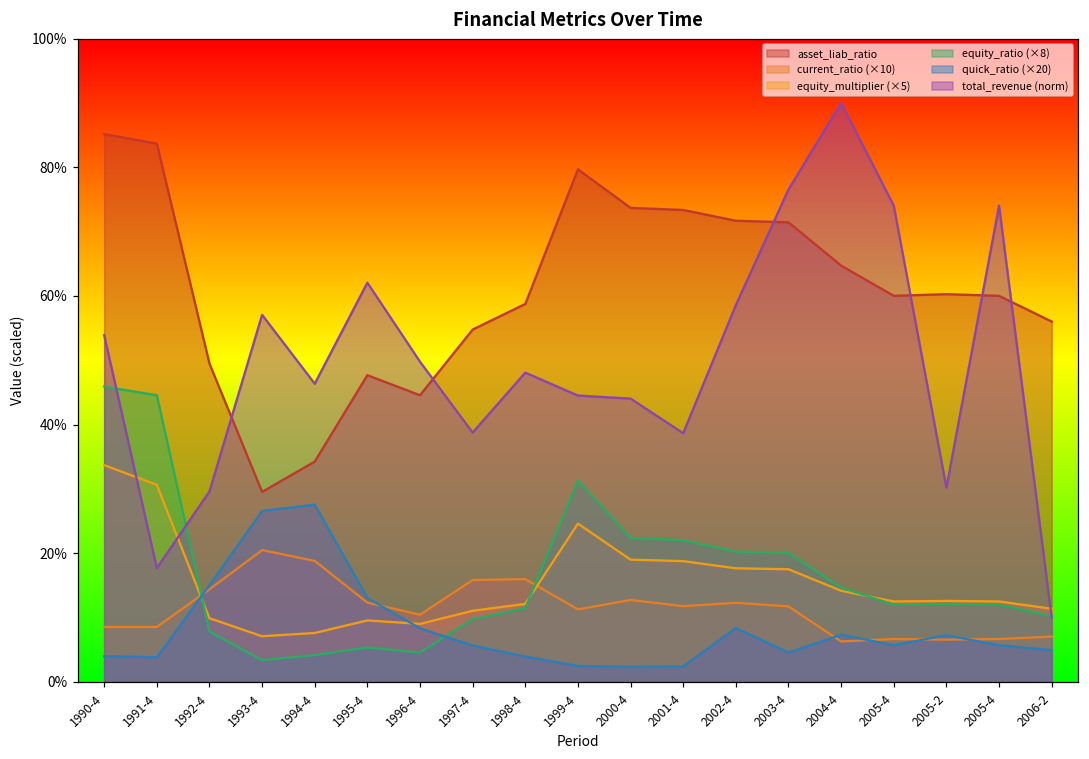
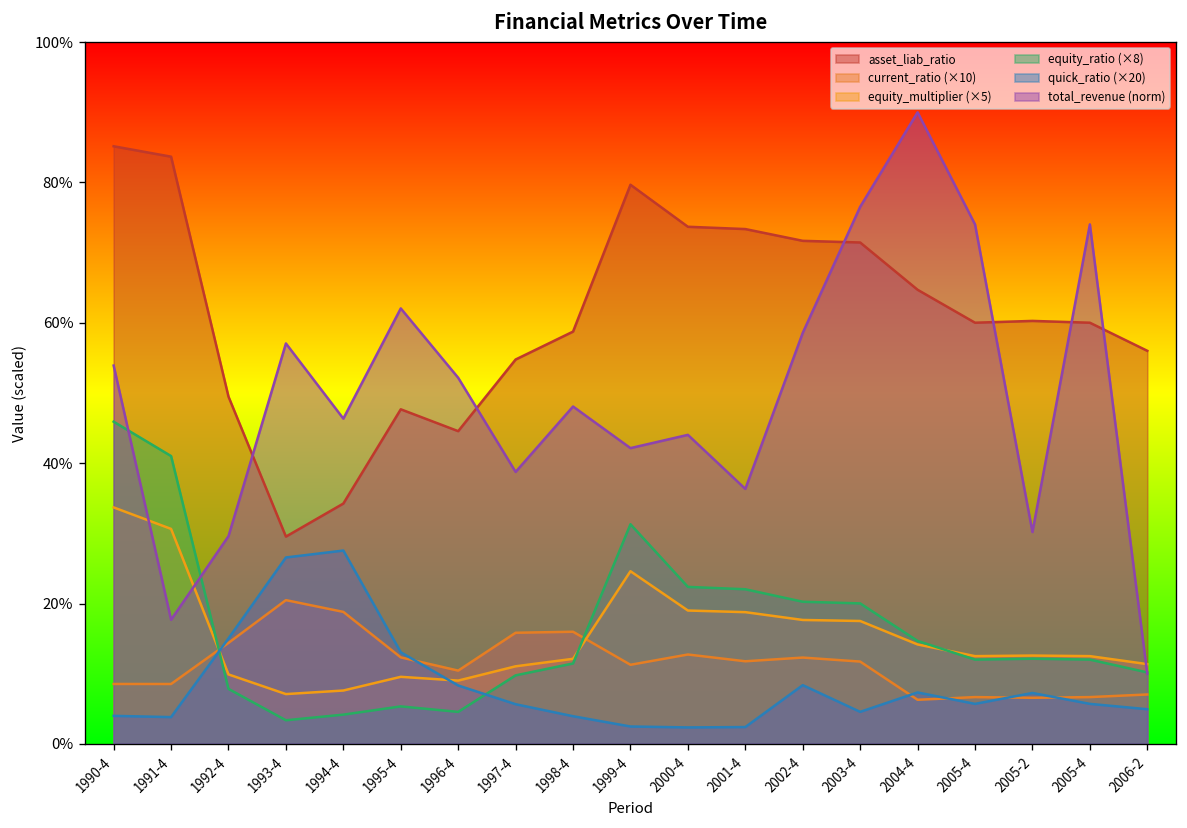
equity_ratio (×8), 1991-4: 45% -> 41%
total_revenue (norm), 1996-4: 50% -> 52%
total_revenue (norm), 1999-4: 45% -> 42%
total_revenue (norm), 2001-4: 39% -> 36%
